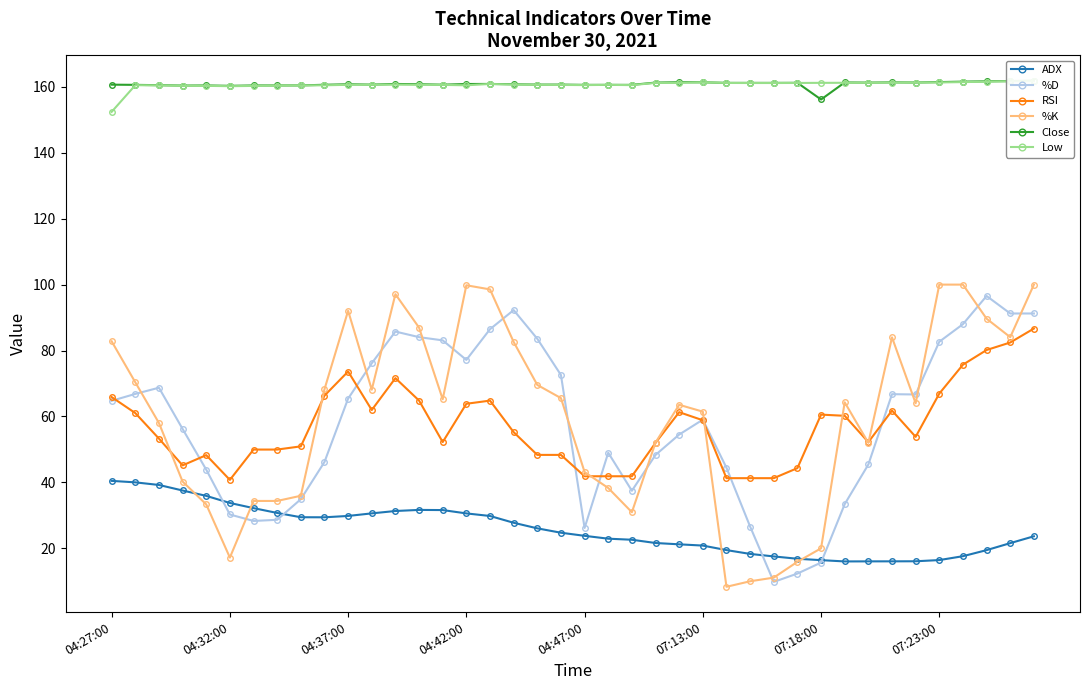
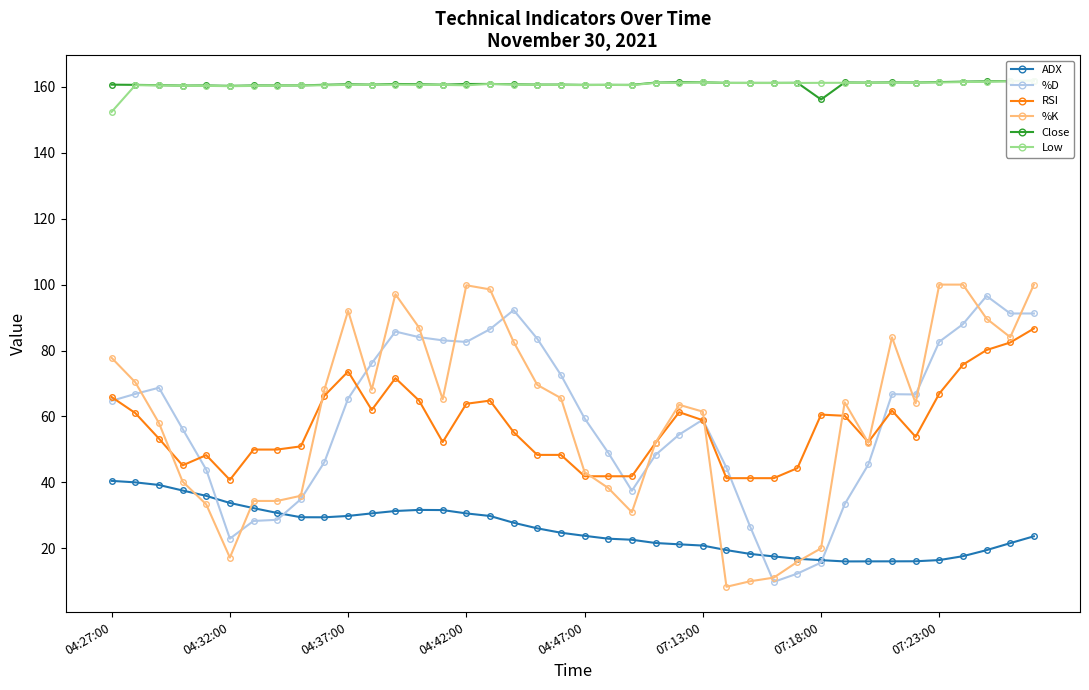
%K, 04:27:00: 83 -> 78
%D, 04:32:00: 30 -> 23
%D, 04:42:00: 77 -> 83
%D, 04:47:00: 26 -> 59
